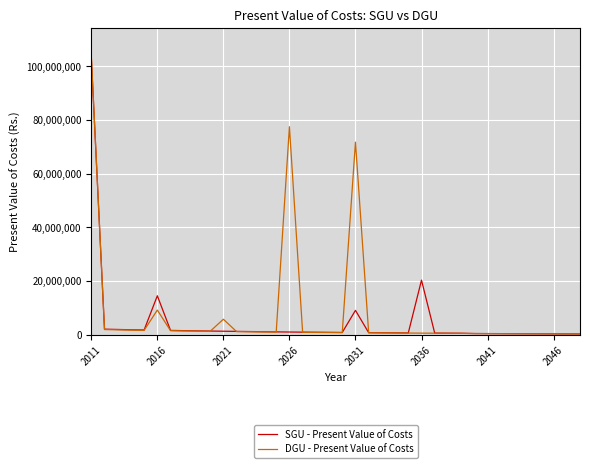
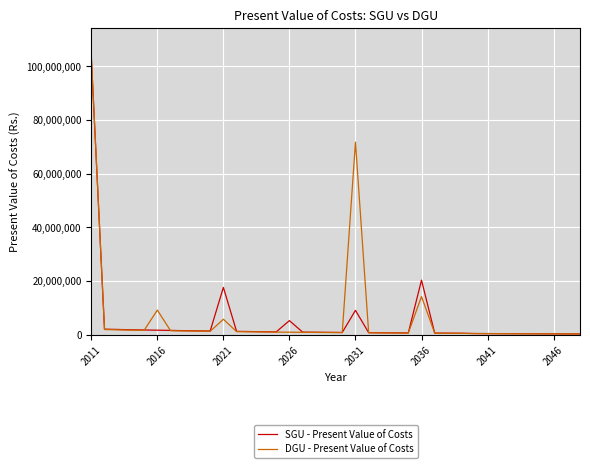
SGU - Present Value of Costs, 2016: 14,000,000 -> 2,000,000
SGU - Present Value of Costs, 2021: 1,000,000 -> 18,000,000
SGU - Present Value of Costs, 2026: 1,000,000 -> 5,000,000
DGU - Present Value of Costs, 2026: 77,000,000 -> 1,000,000
DGU - Present Value of Costs, 2036: 1,000,000 -> 14,000,000
